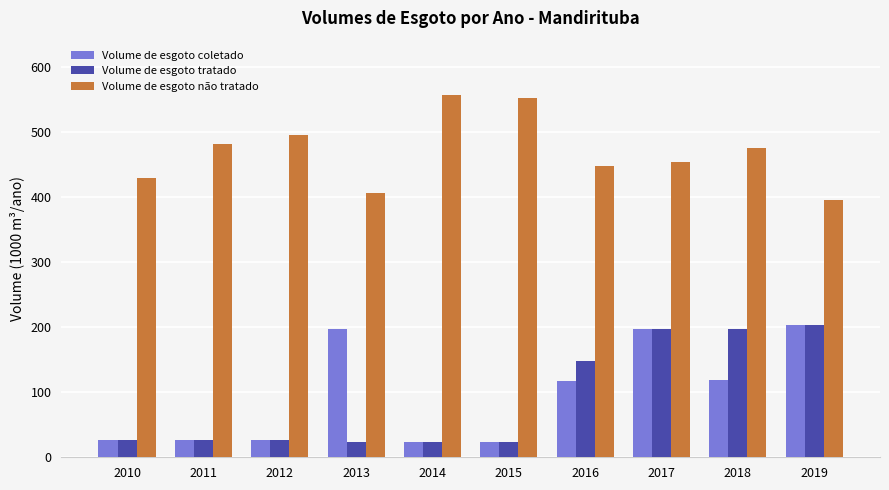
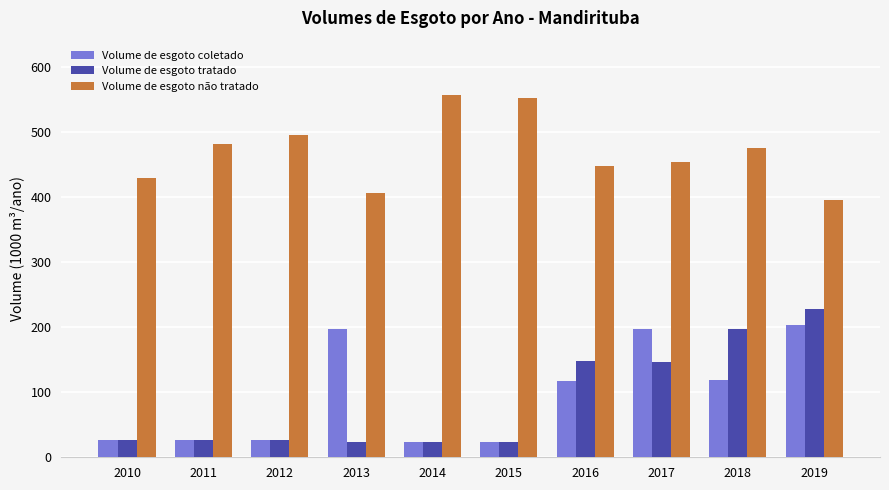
Volume de esgoto tratado, 2017: 200 -> 150
Volume de esgoto tratado, 2019: 200 -> 230
